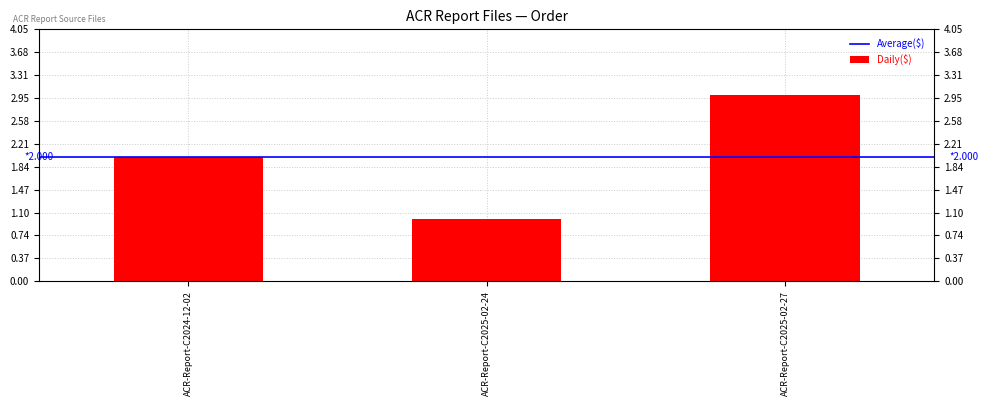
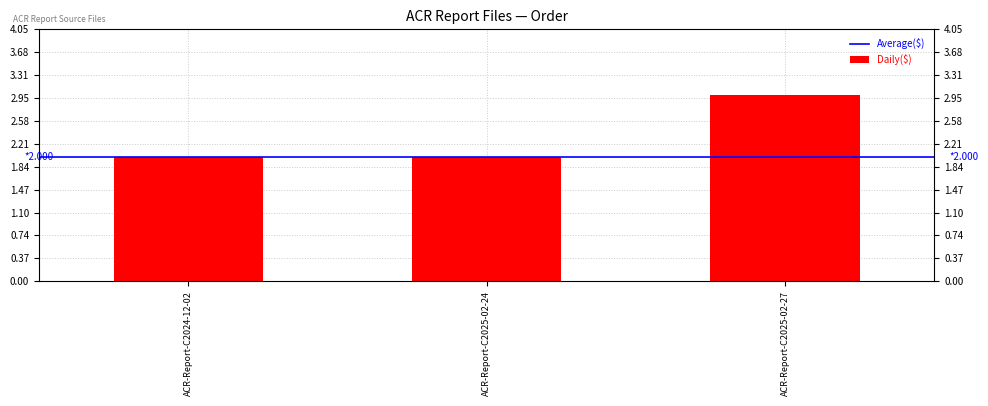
ACR-Report-C2025-02-24: 1 -> 2
